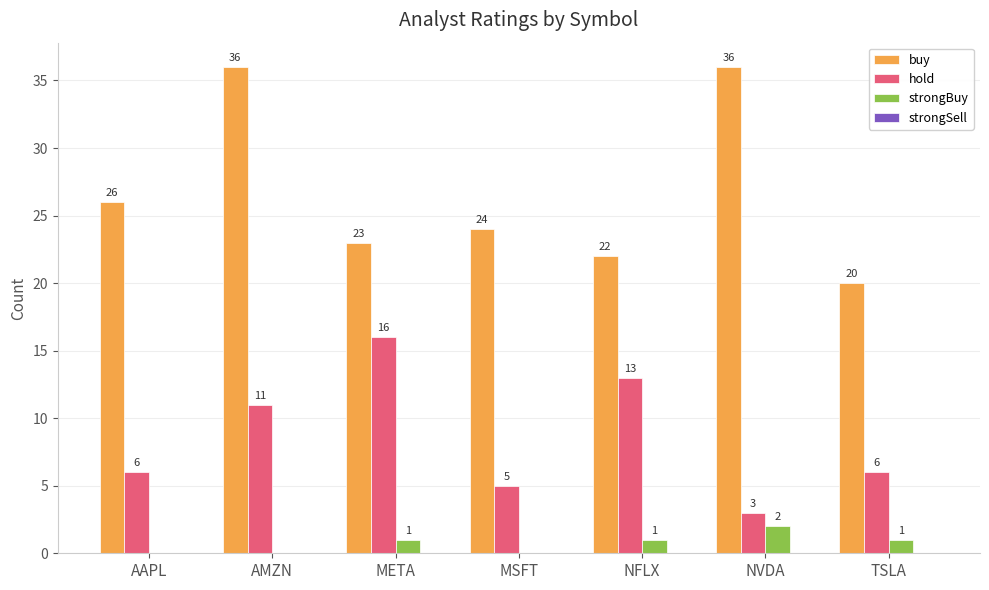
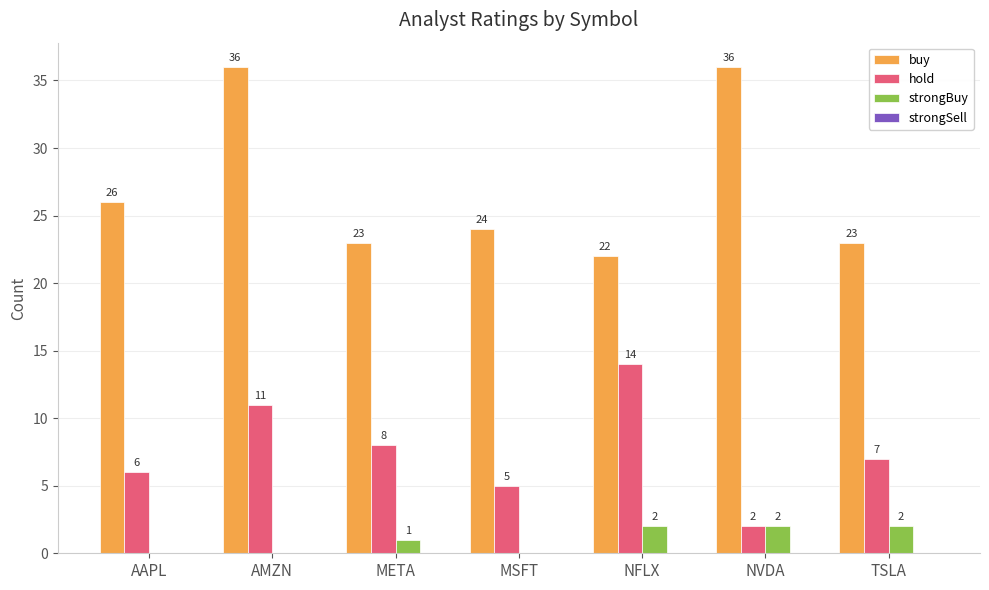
hold, META: 16 -> 8
hold, NFLX: 13 -> 14
strongBuy, NFLX: 1 -> 2
hold, NVDA: 3 -> 2
buy, TSLA: 20 -> 23
hold, TSLA: 6 -> 7
strongBuy, TSLA: 1 -> 2
